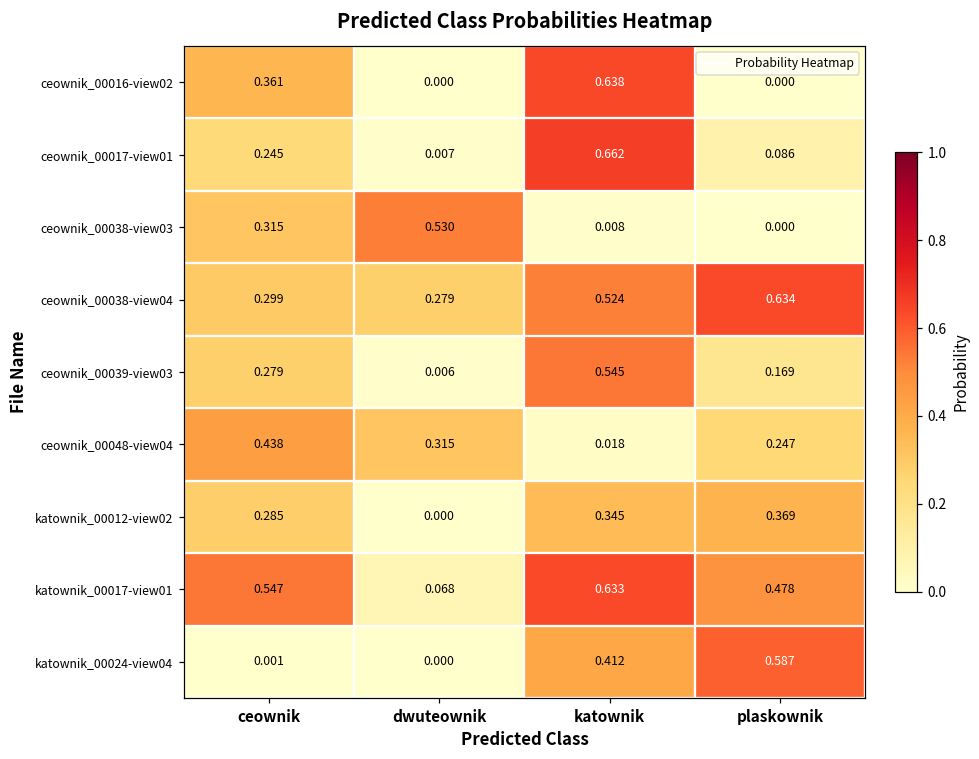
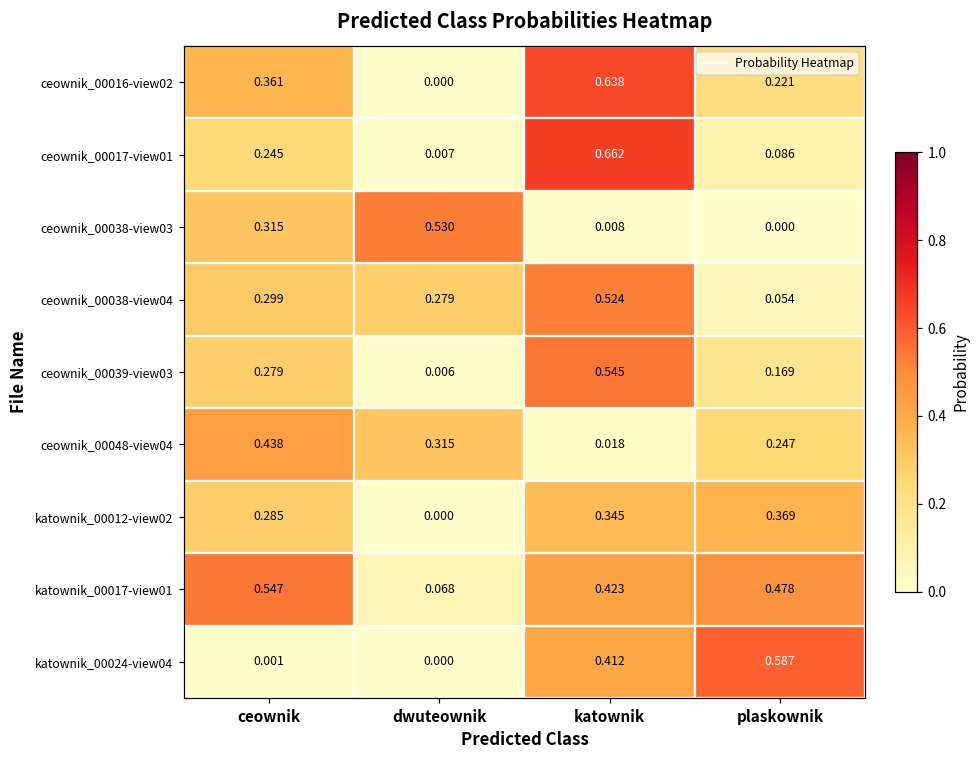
ceownik_00016-view02, plaskownik: 0.000 -> 0.221
ceownik_00038-view04, plaskownik: 0.634 -> 0.054
katownik_00017-view01, katownik: 0.633 -> 0.423
